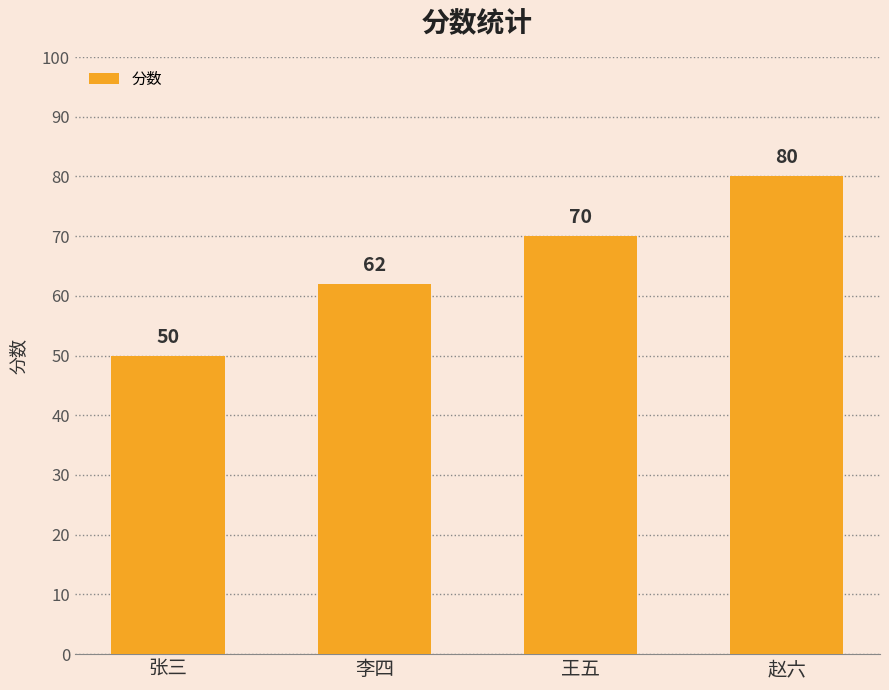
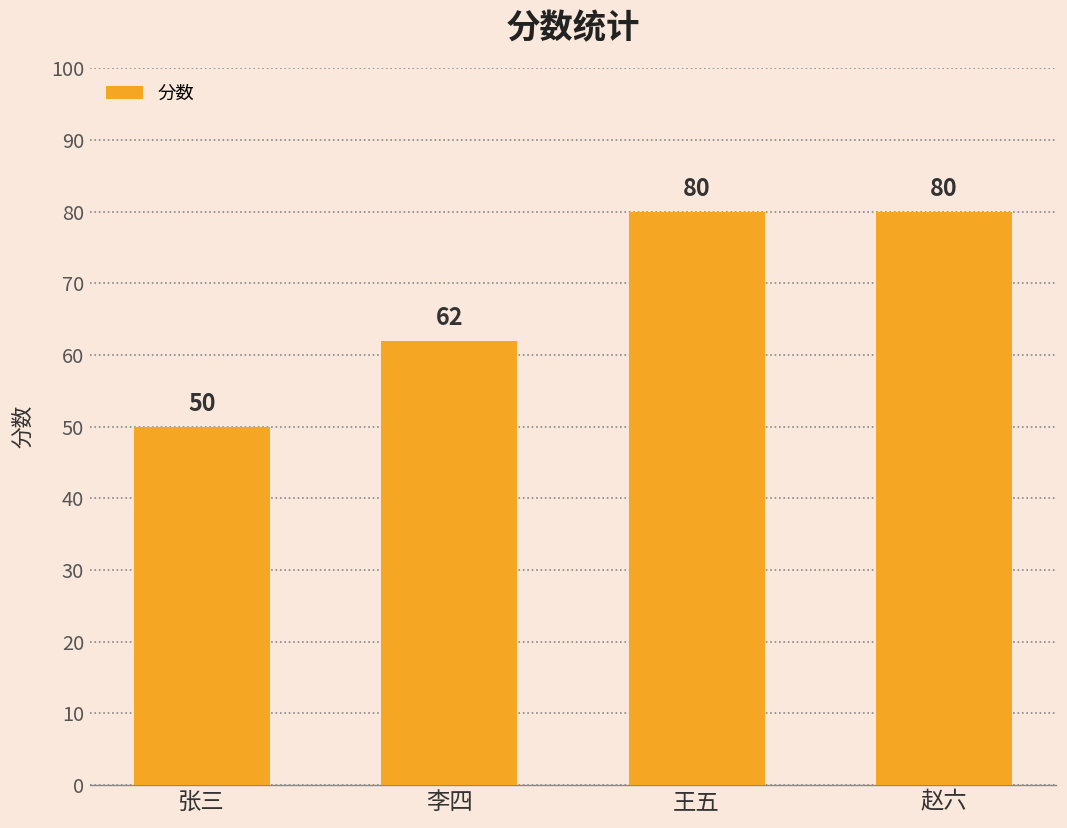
王五: 70 -> 80
